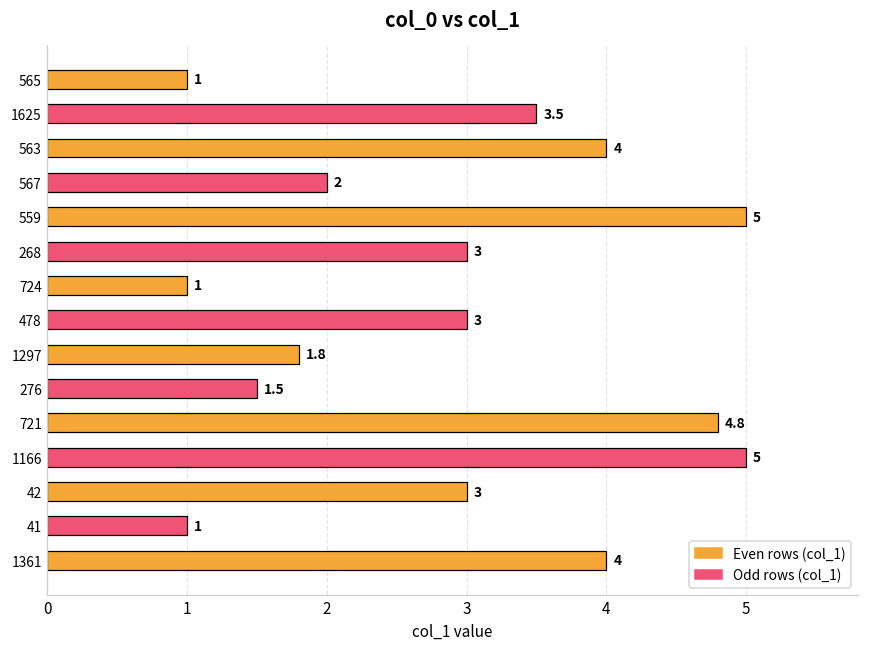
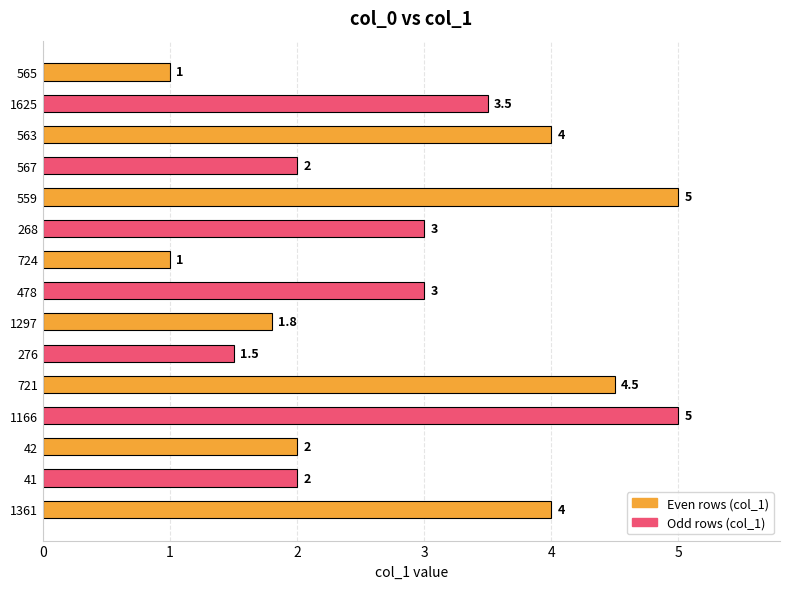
721: 4.8 -> 4.5
42: 3 -> 2
41: 1 -> 2
